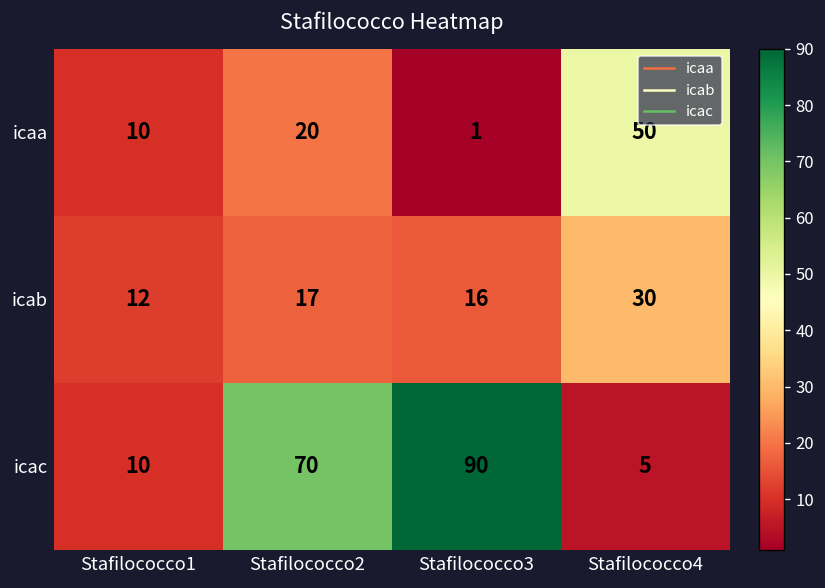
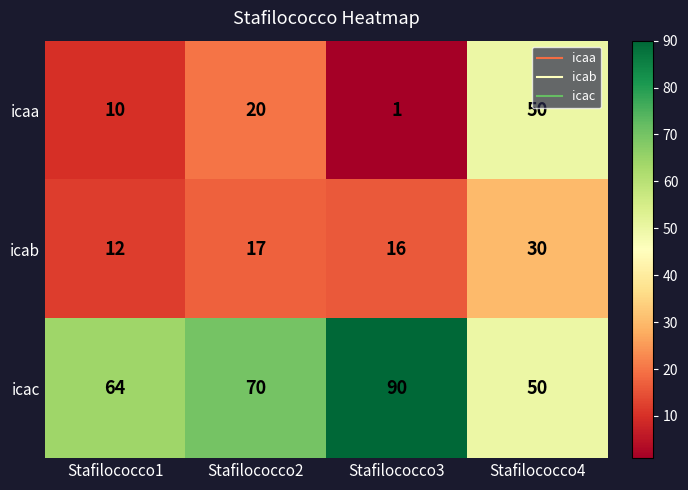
icac, Stafilococco1: 10 -> 64
icac, Stafilococco4: 5 -> 50
